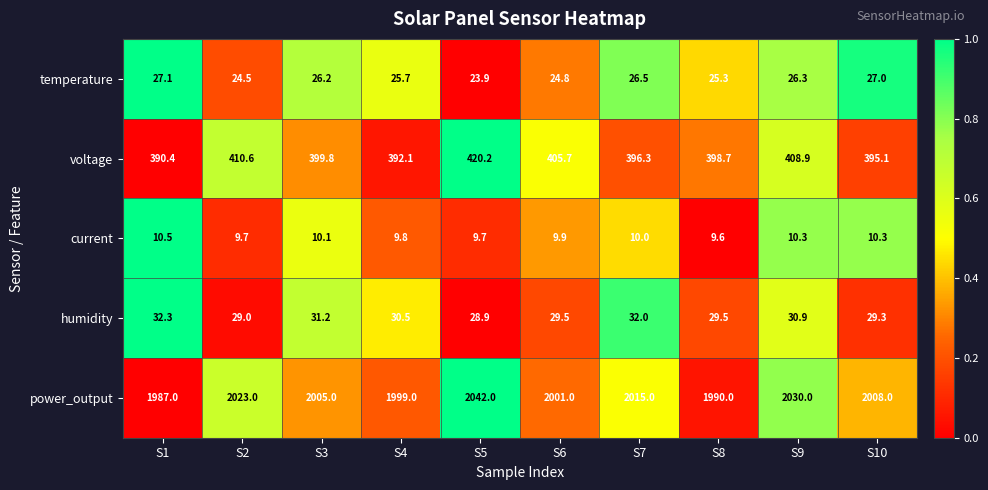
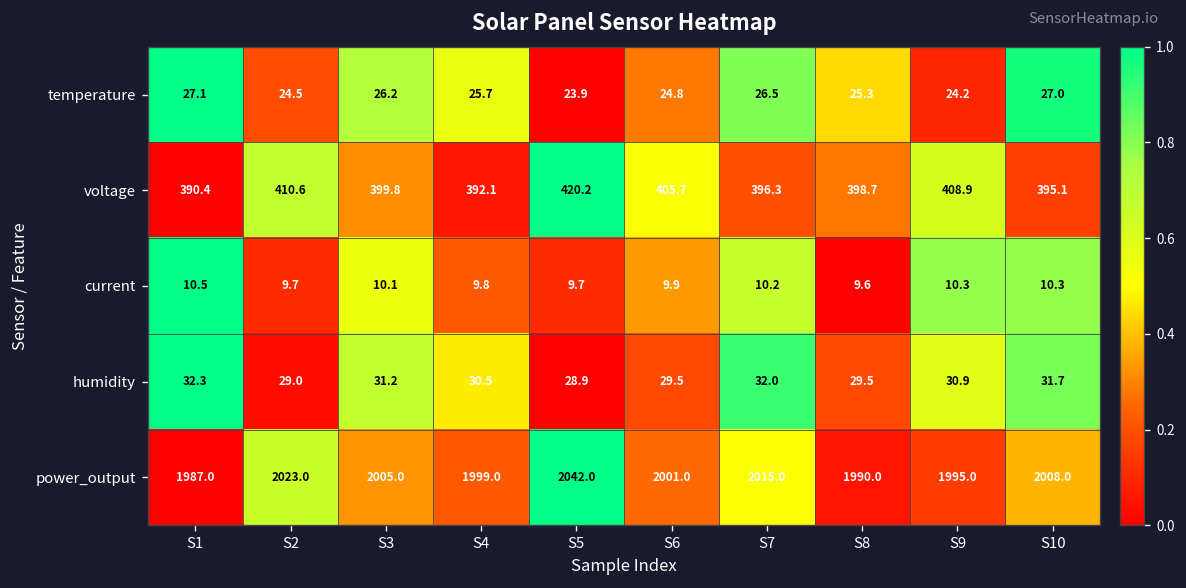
temperature, S9: 26.3 -> 24.2
current, S7: 10.0 -> 10.2
humidity, S10: 29.3 -> 31.7
power_output, S9: 2030.0 -> 1995.0
